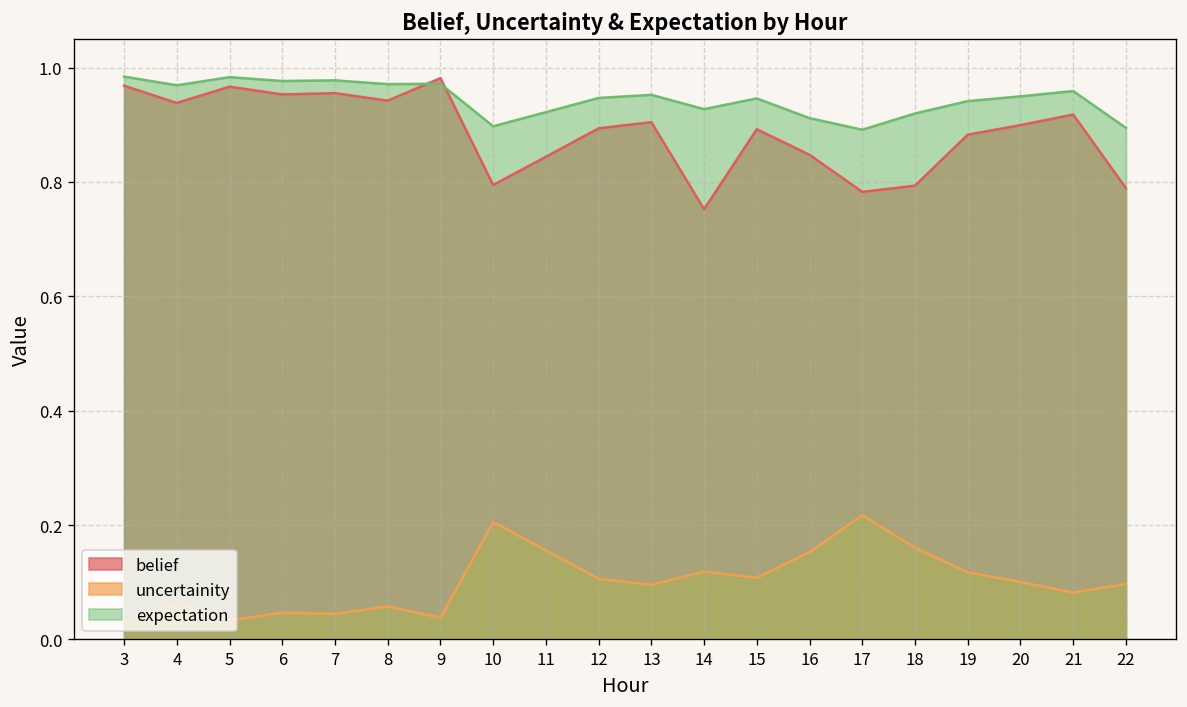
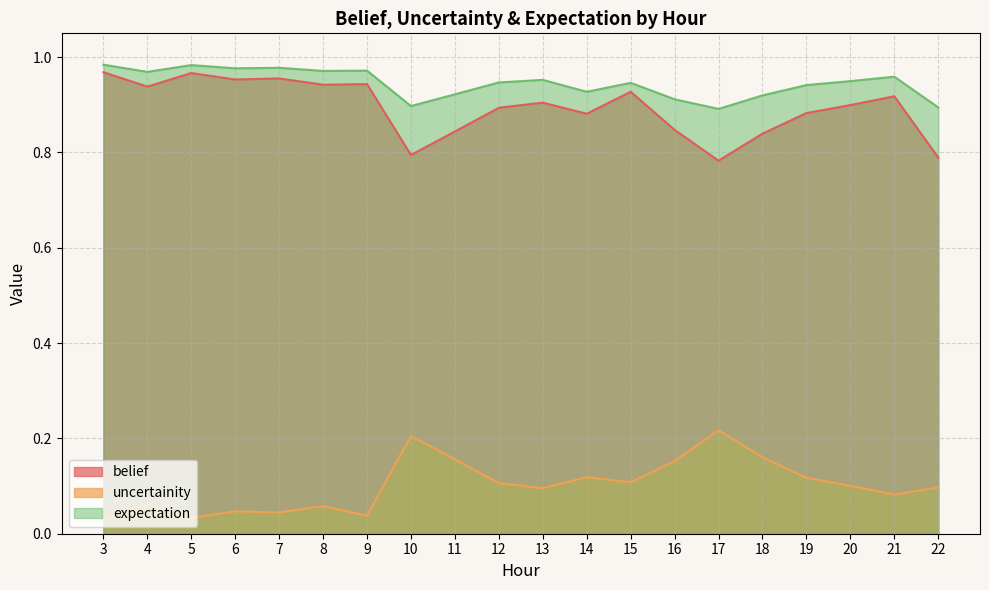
belief, 9: 0.98 -> 0.94
belief, 14: 0.75 -> 0.88
belief, 15: 0.89 -> 0.93
belief, 18: 0.79 -> 0.84
